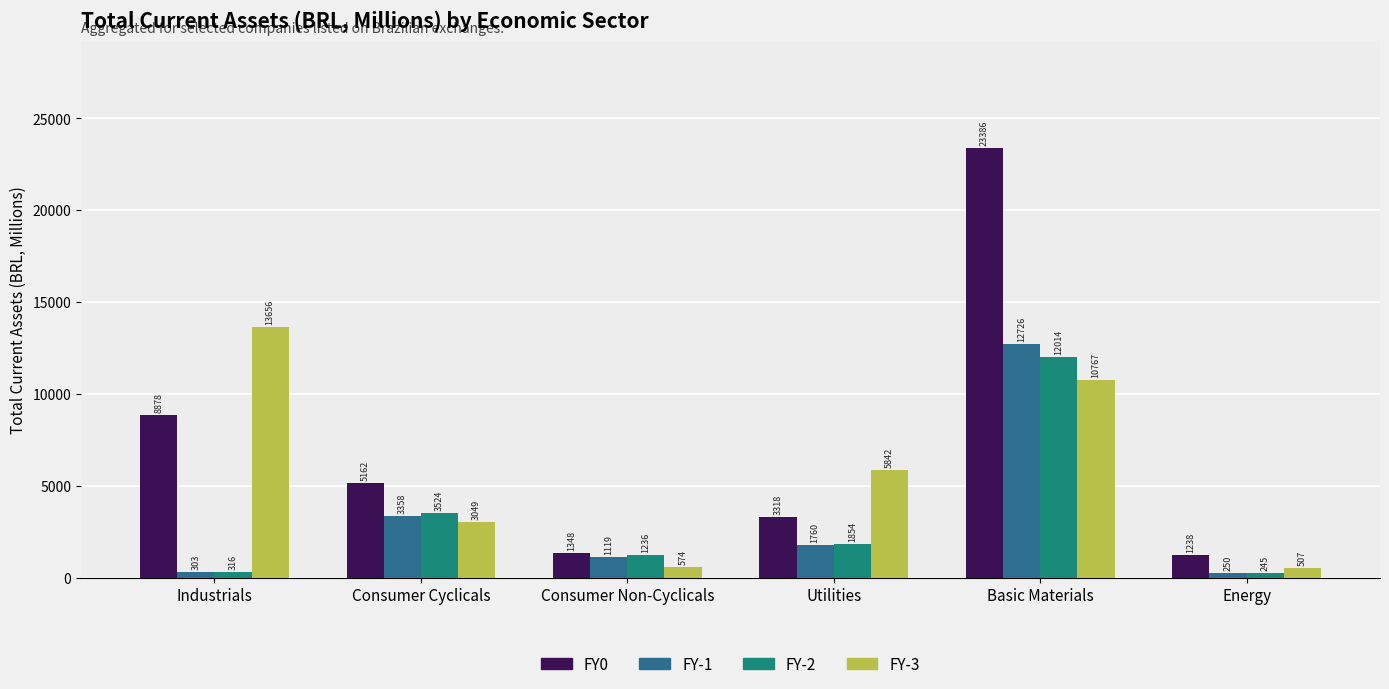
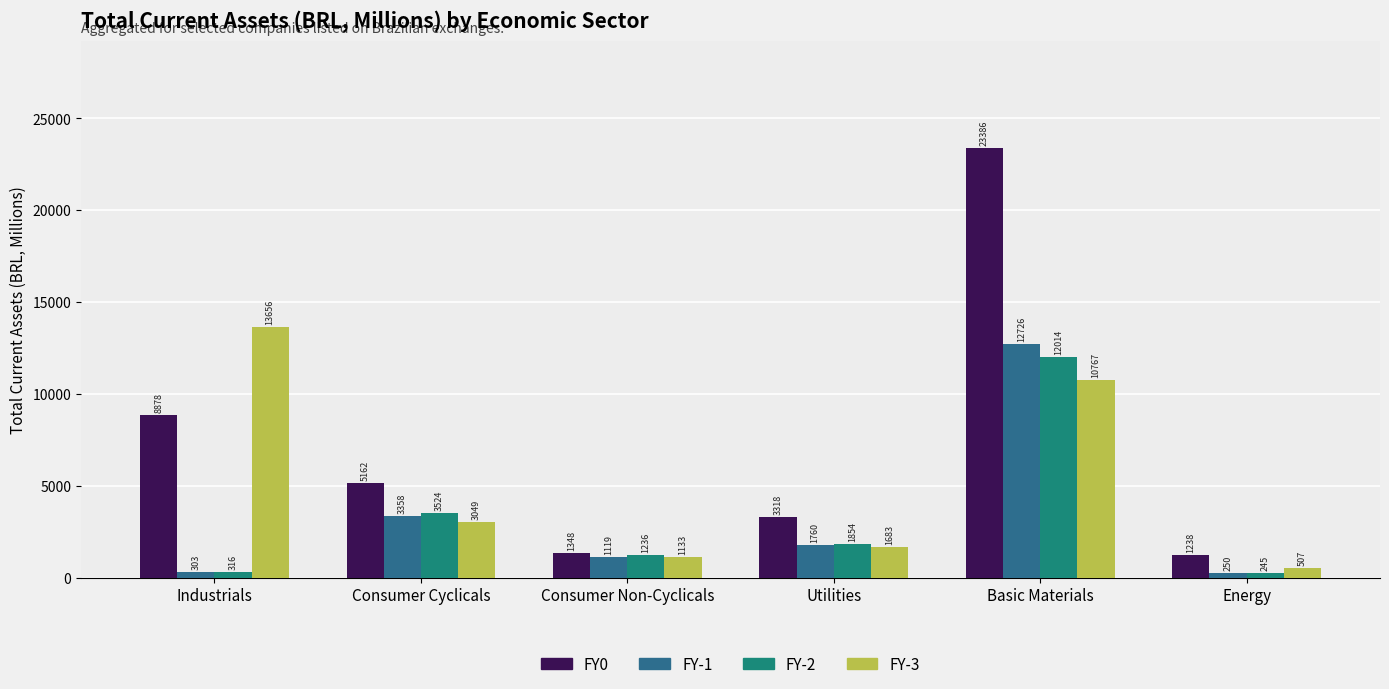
FY-3, Consumer Non-Cyclicals: 574 -> 1133
FY-3, Utilities: 5842 -> 1683
